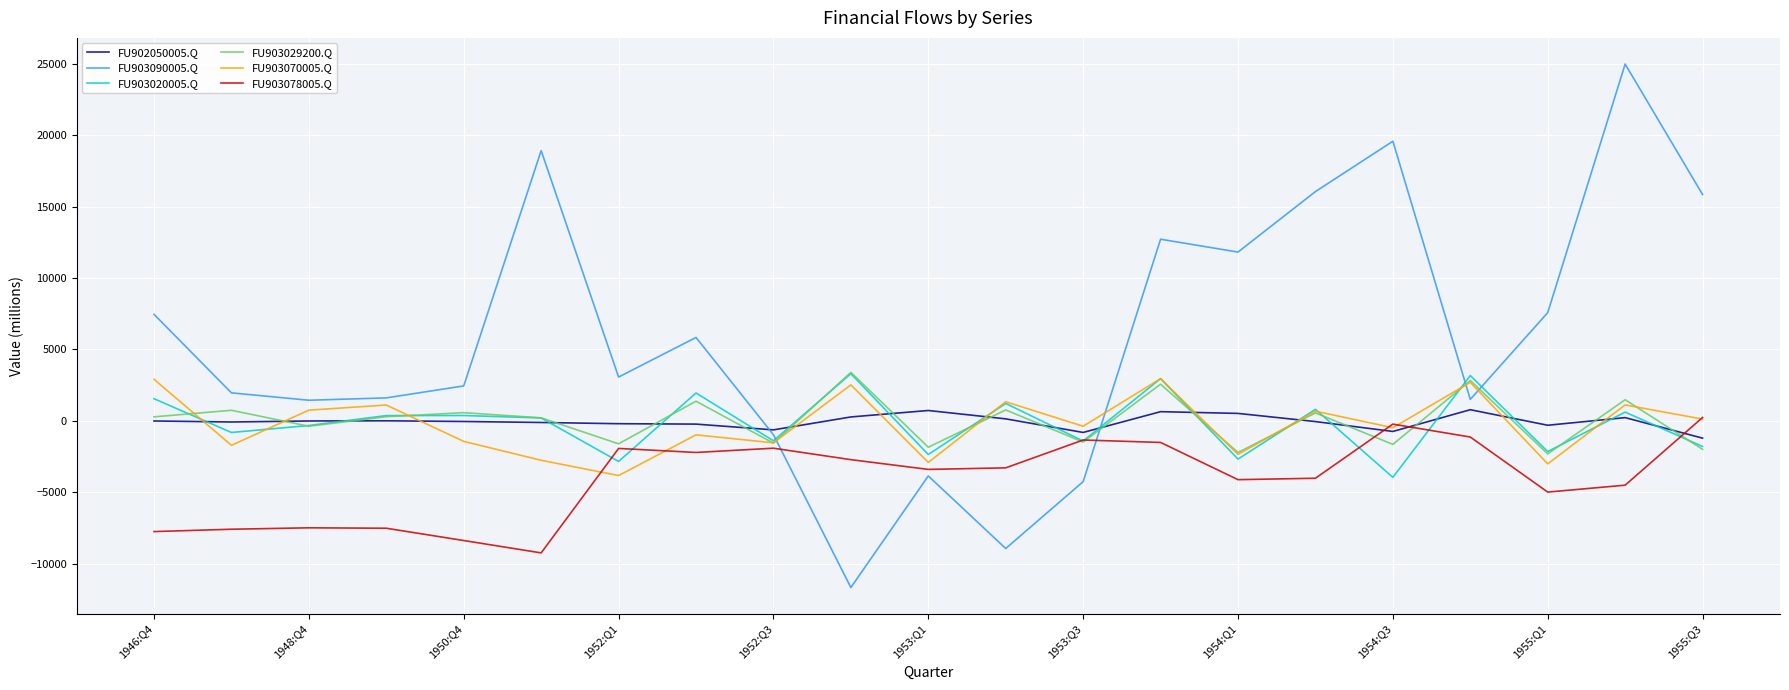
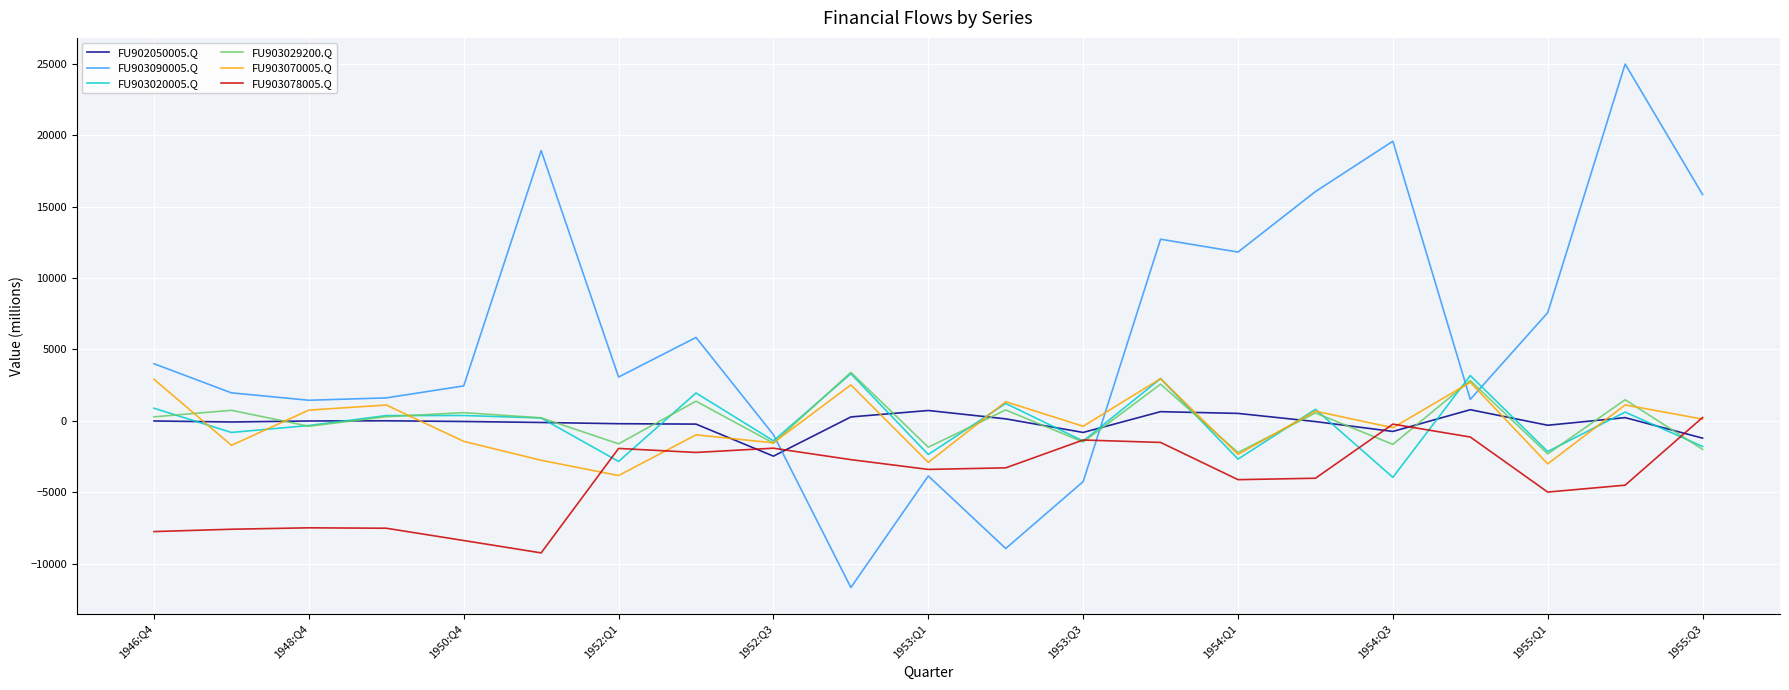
FU903090005.Q, 1946:Q4: 7500 -> 4000
FU903020005.Q, 1946:Q4: 1600 -> 900
FU902050005.Q, 1952:Q3: -600 -> -2500
